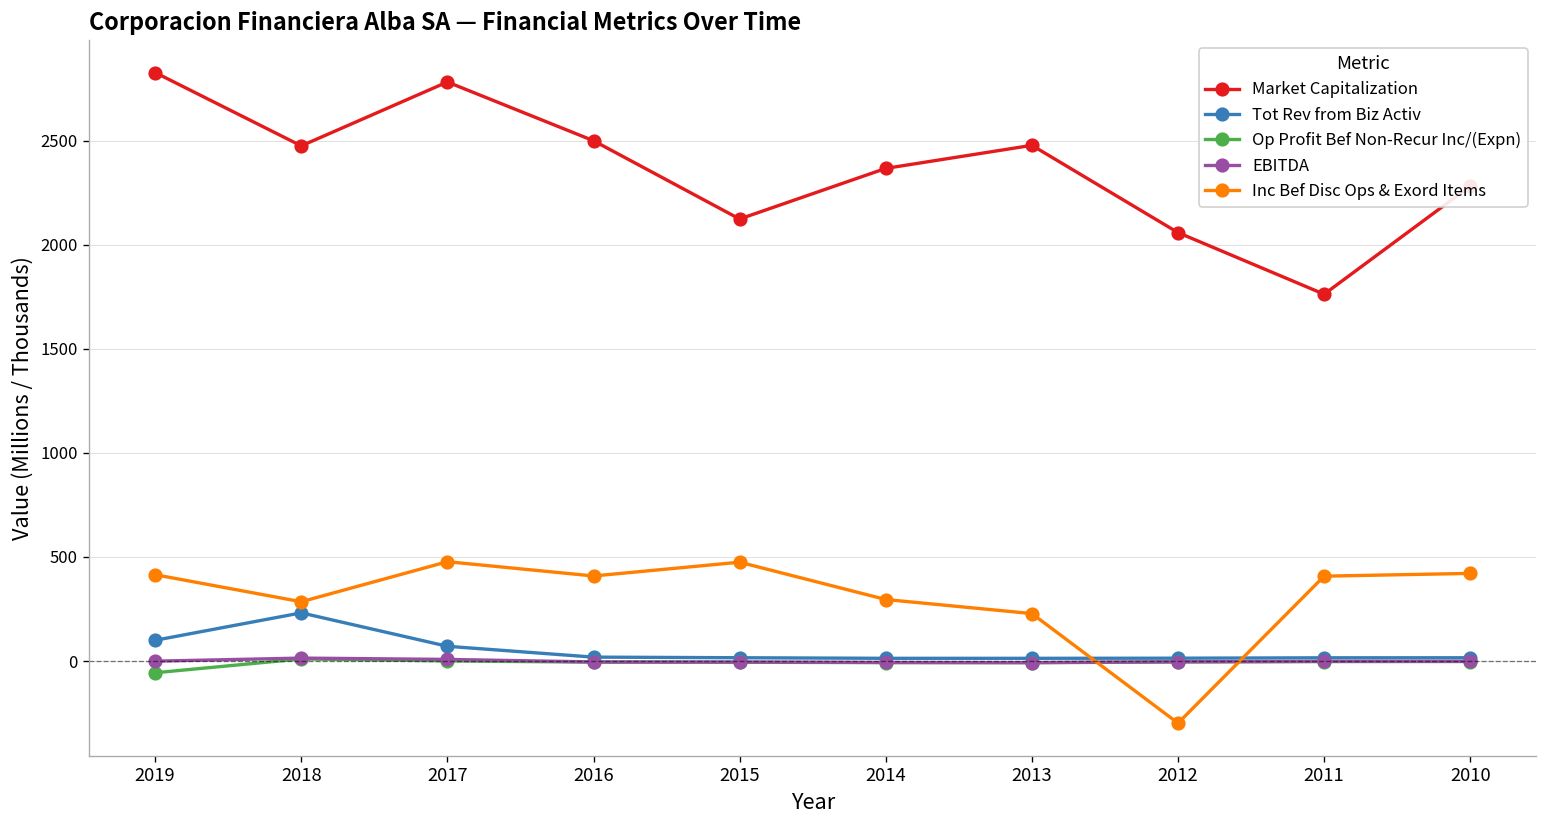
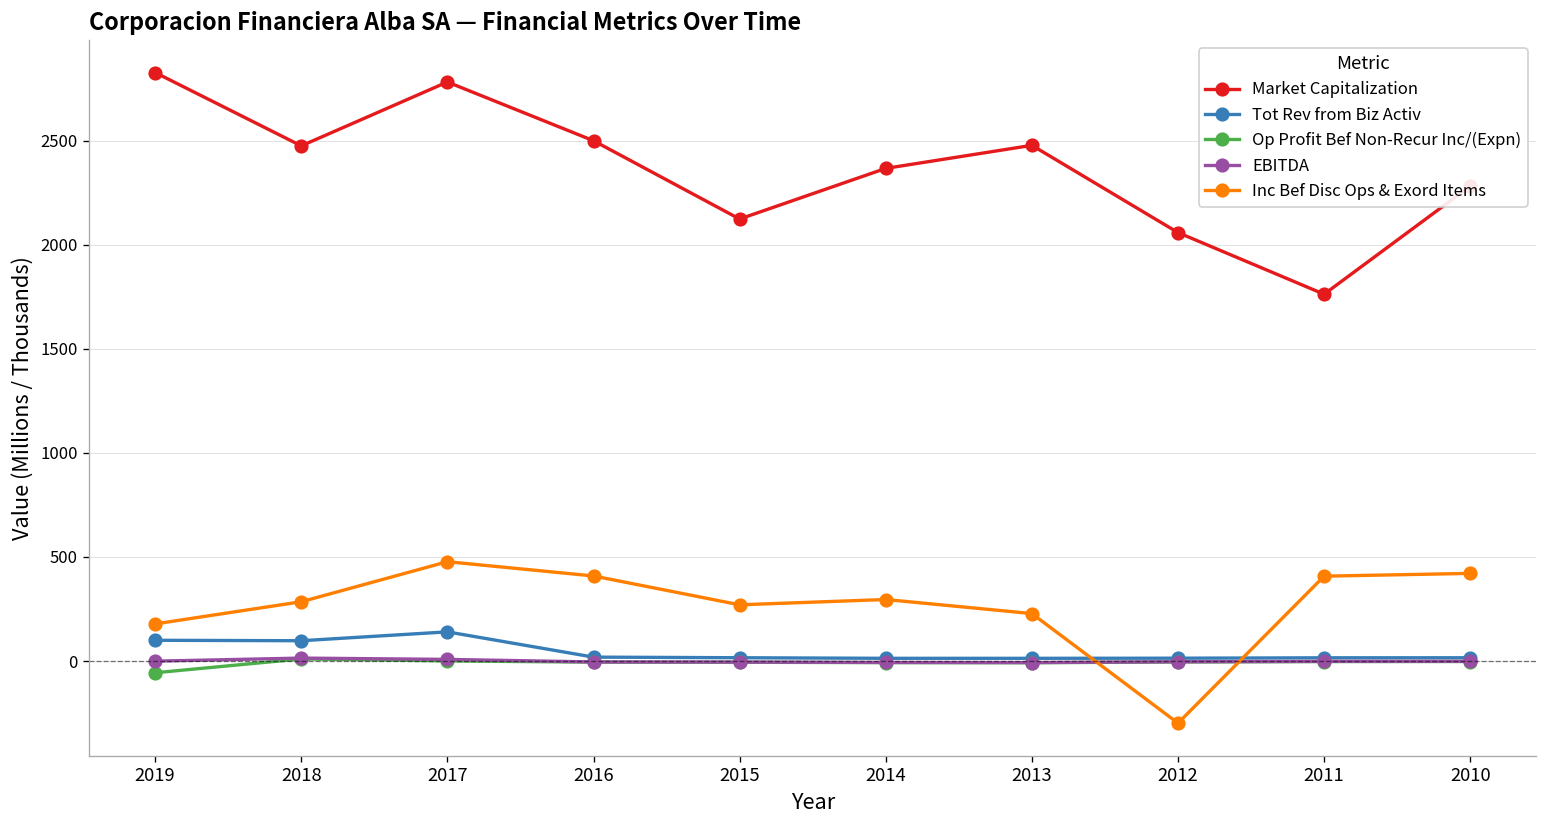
Inc Bef Disc Ops & Exord Items, 2019: 410 -> 180
Tot Rev from Biz Activ, 2018: 230 -> 100
Tot Rev from Biz Activ, 2017: 70 -> 140
Inc Bef Disc Ops & Exord Items, 2015: 470 -> 270
